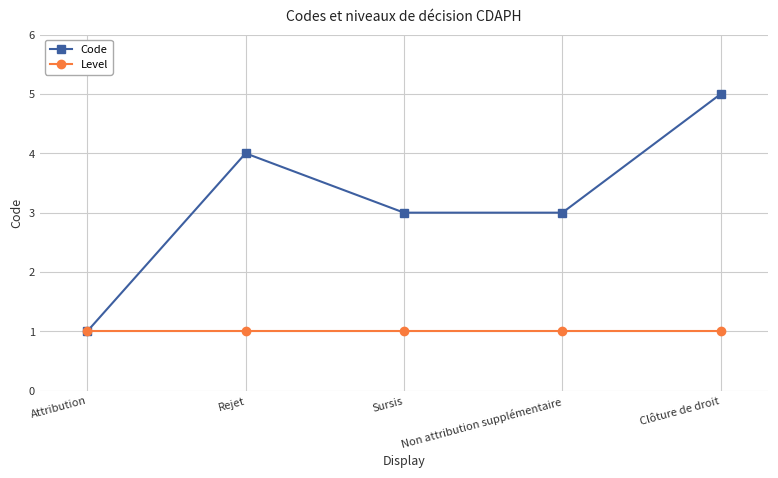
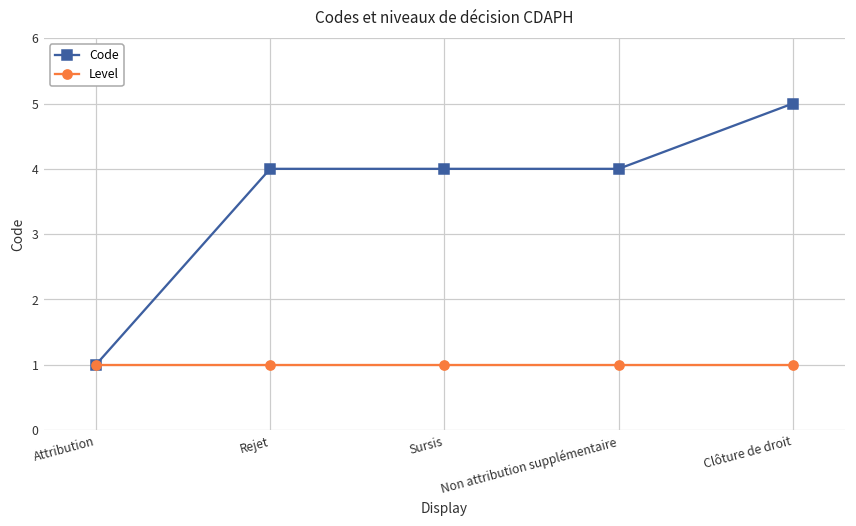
Code, Sursis: 3 -> 4
Code, Non attribution supplémentaire: 3 -> 4
